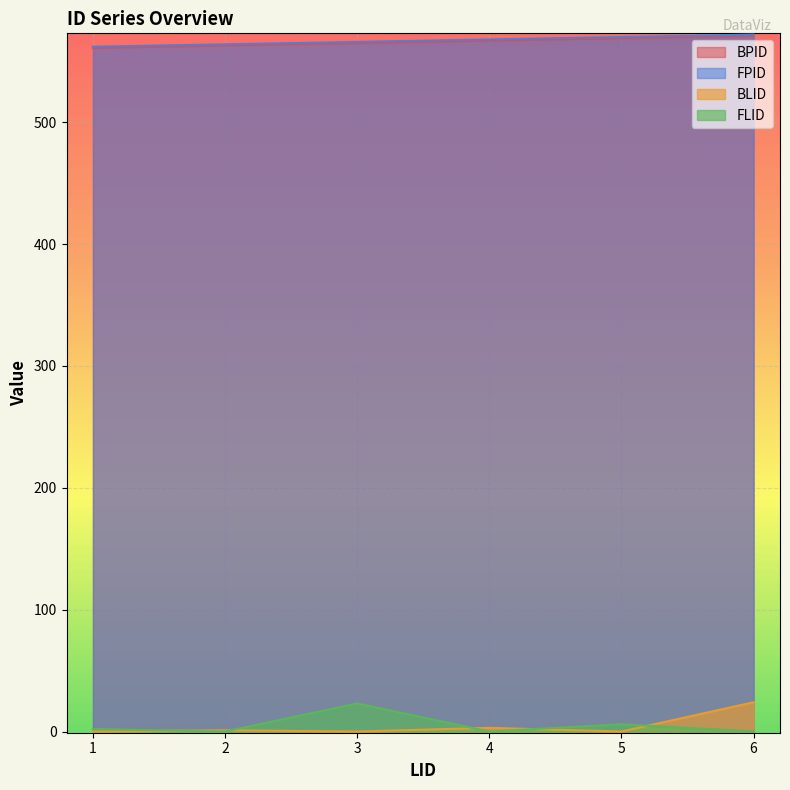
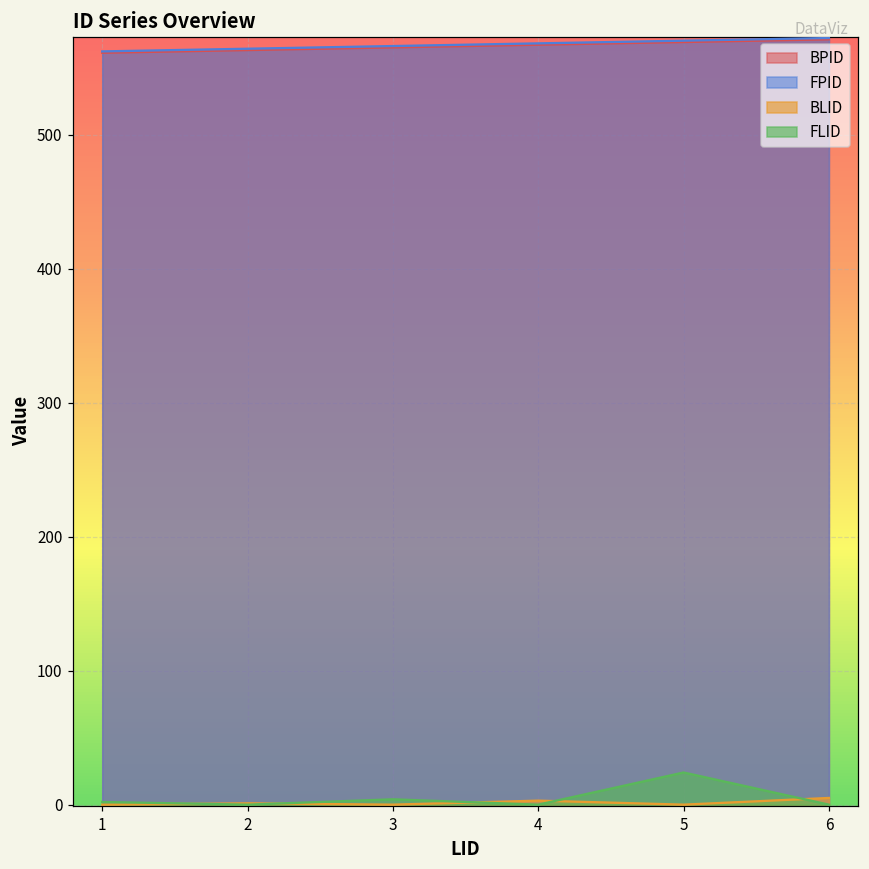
FLID, 3: 23 -> 4
FLID, 5: 6 -> 24
BLID, 6: 24 -> 5
